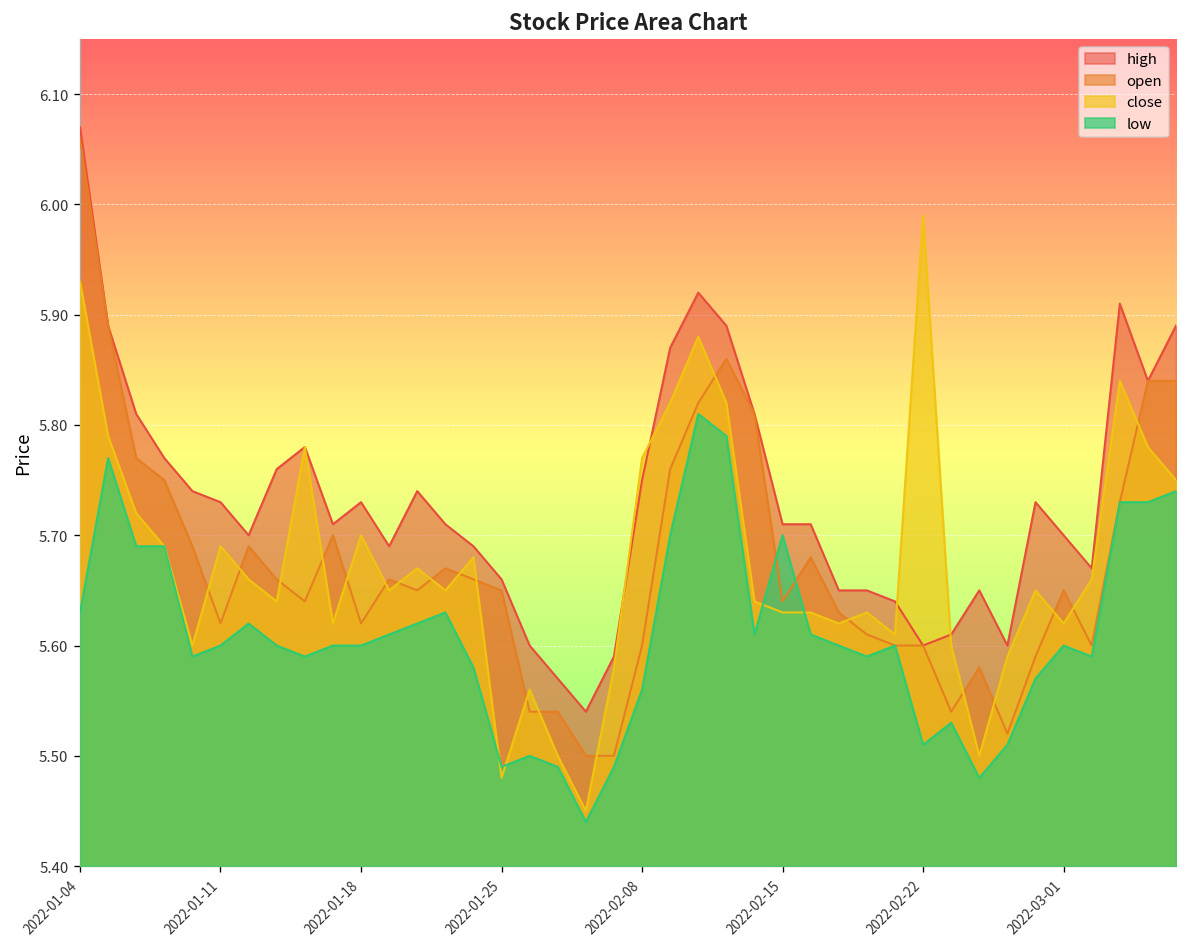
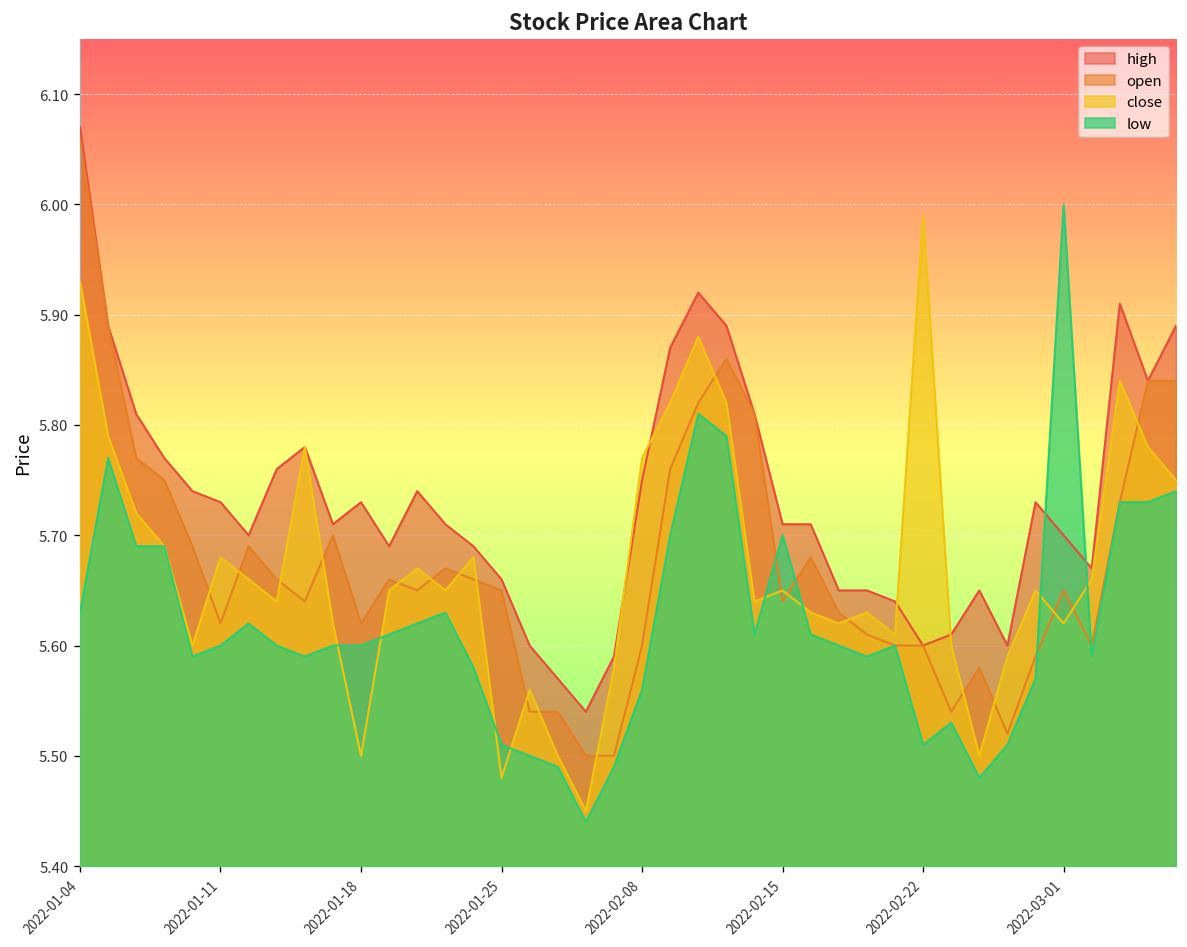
close, 2022-01-11: 5.69 -> 5.68
close, 2022-01-18: 5.7 -> 5.5
low, 2022-01-25: 5.49 -> 5.51
close, 2022-02-15: 5.63 -> 5.65
low, 2022-03-01: 5.6 -> 6.0
